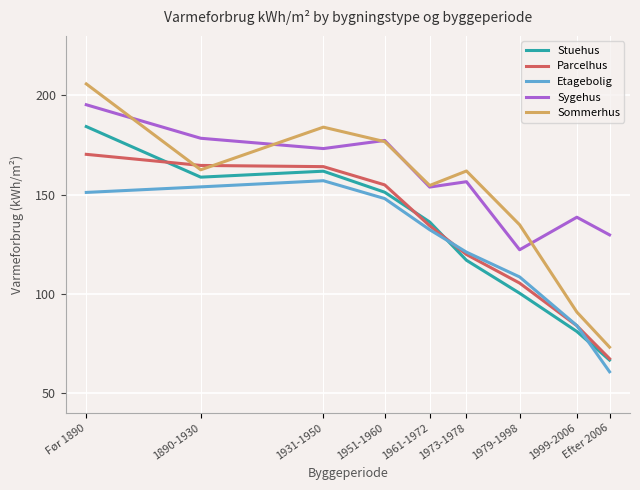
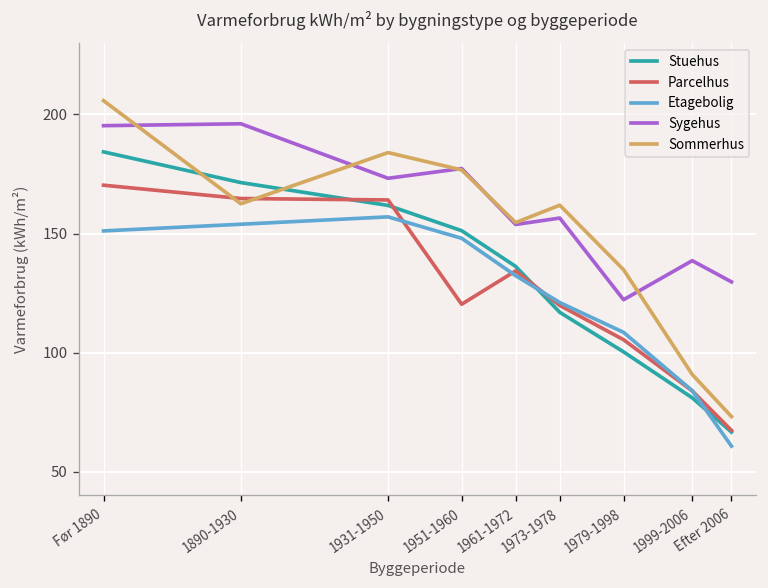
Stuehus, 1890-1930: 159 -> 171
Sygehus, 1890-1930: 178 -> 196
Parcelhus, 1951-1960: 155 -> 120
